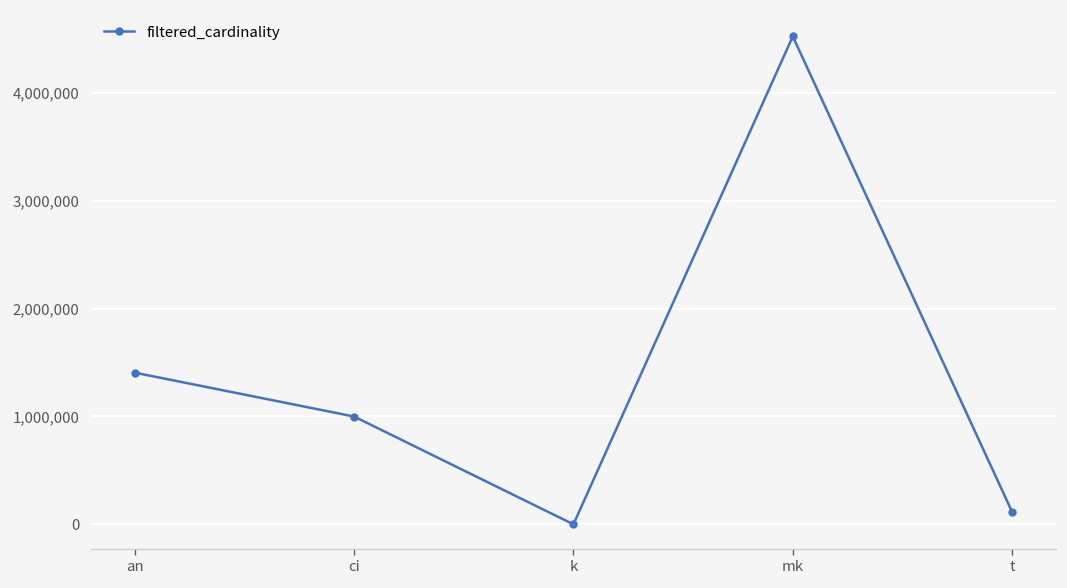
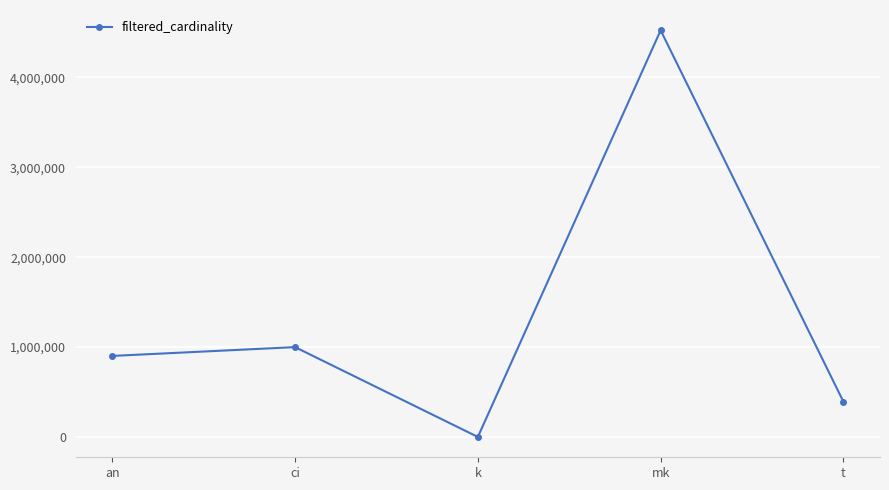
an: 1,400,000 -> 900,000
t: 100,000 -> 400,000
